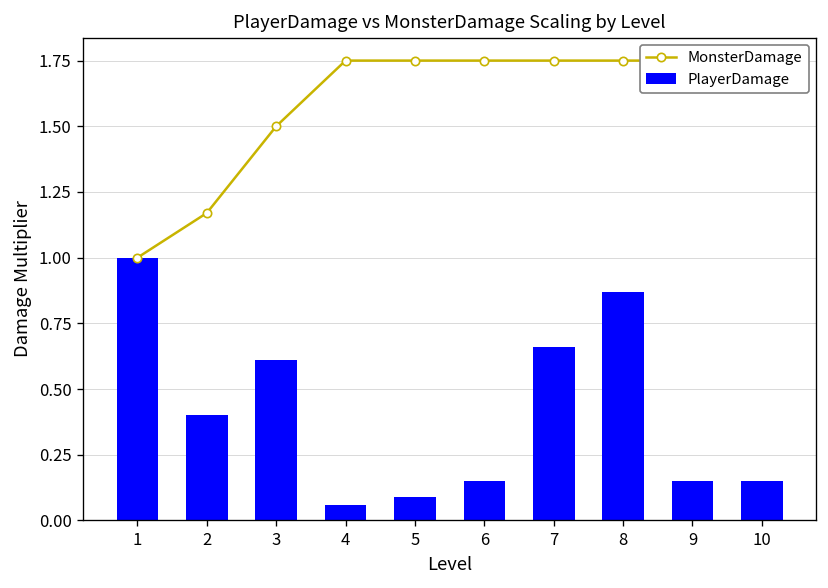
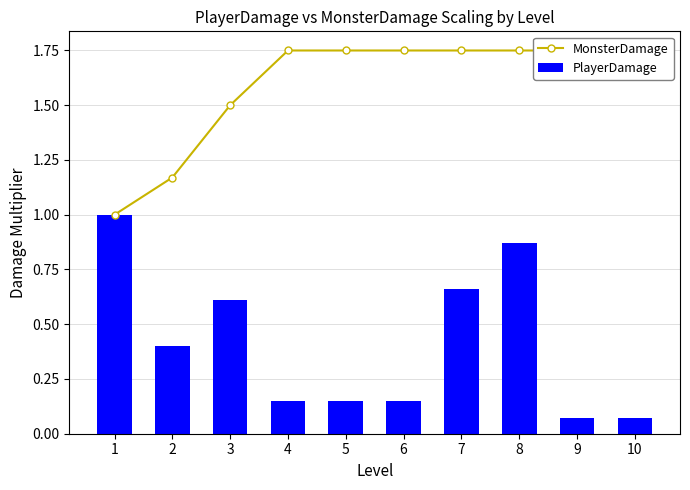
PlayerDamage, 4: 0.06 -> 0.15
PlayerDamage, 5: 0.09 -> 0.15
PlayerDamage, 9: 0.15 -> 0.07
PlayerDamage, 10: 0.15 -> 0.07
